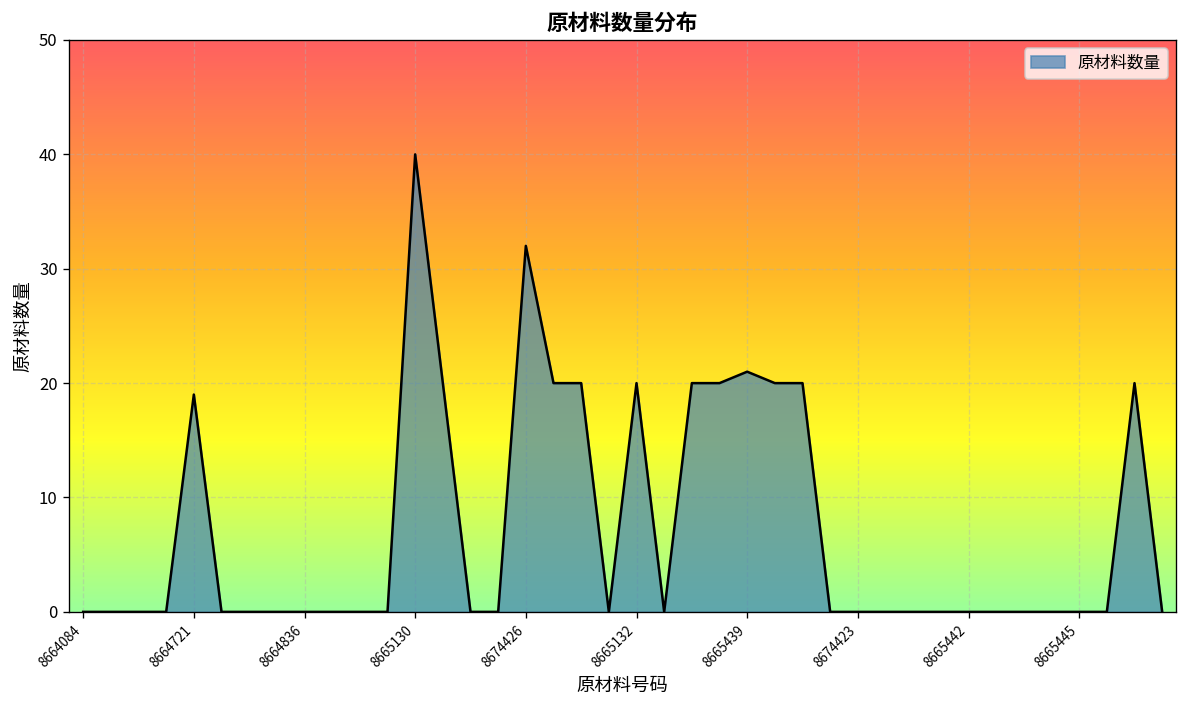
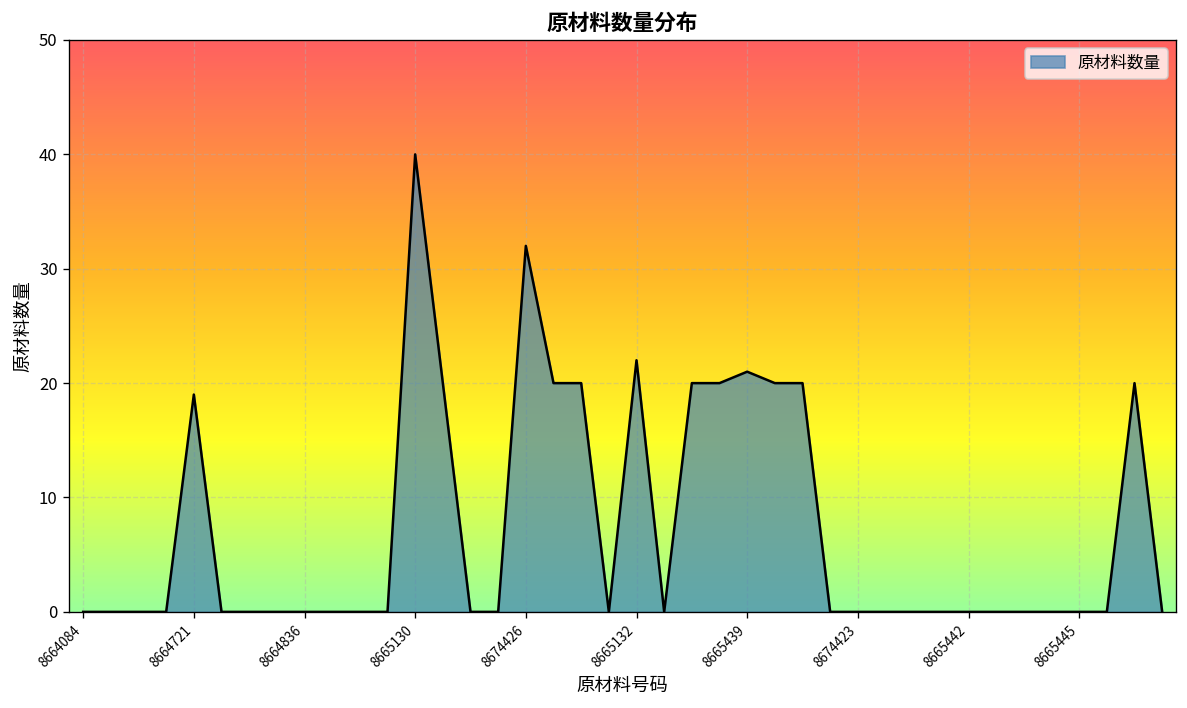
8665132: 20 -> 22
